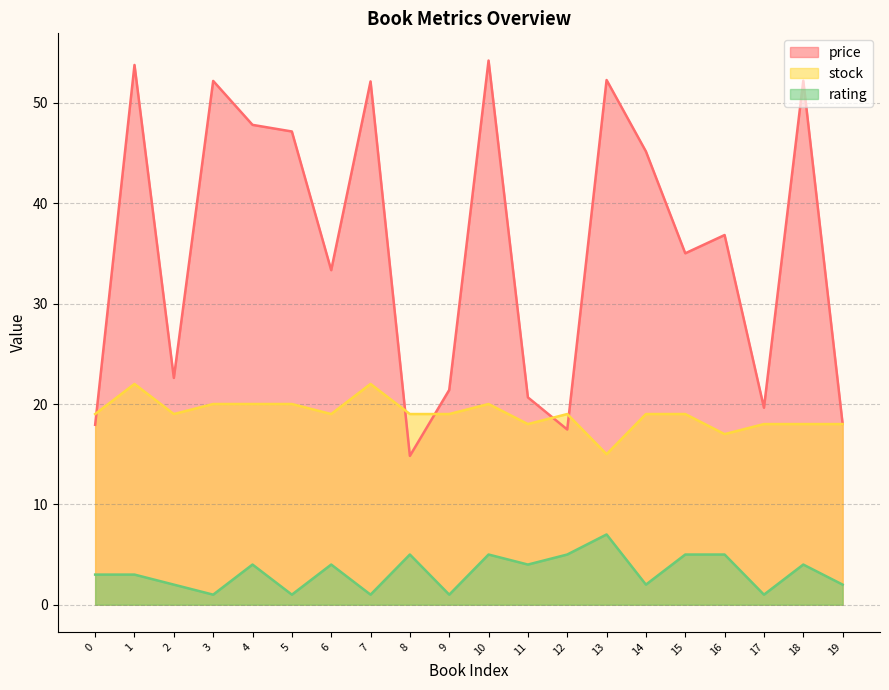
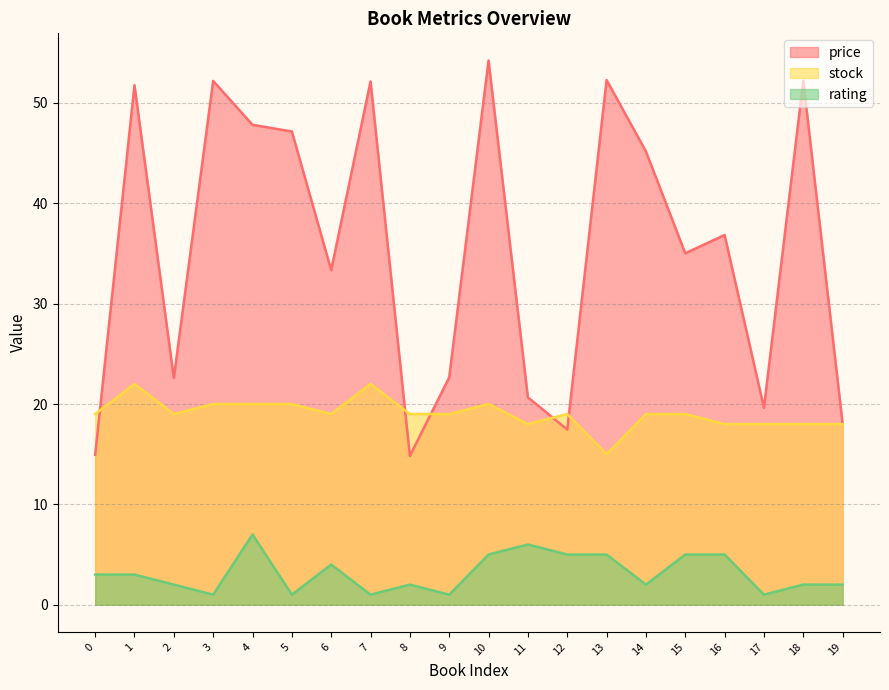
price, 0: 17.9 -> 14.9
price, 1: 53.8 -> 51.8
rating, 4: 4 -> 7
rating, 8: 5 -> 2
price, 9: 21.4 -> 22.7
rating, 11: 4 -> 6
rating, 13: 7 -> 5
stock, 16: 17 -> 18
rating, 18: 4 -> 2
